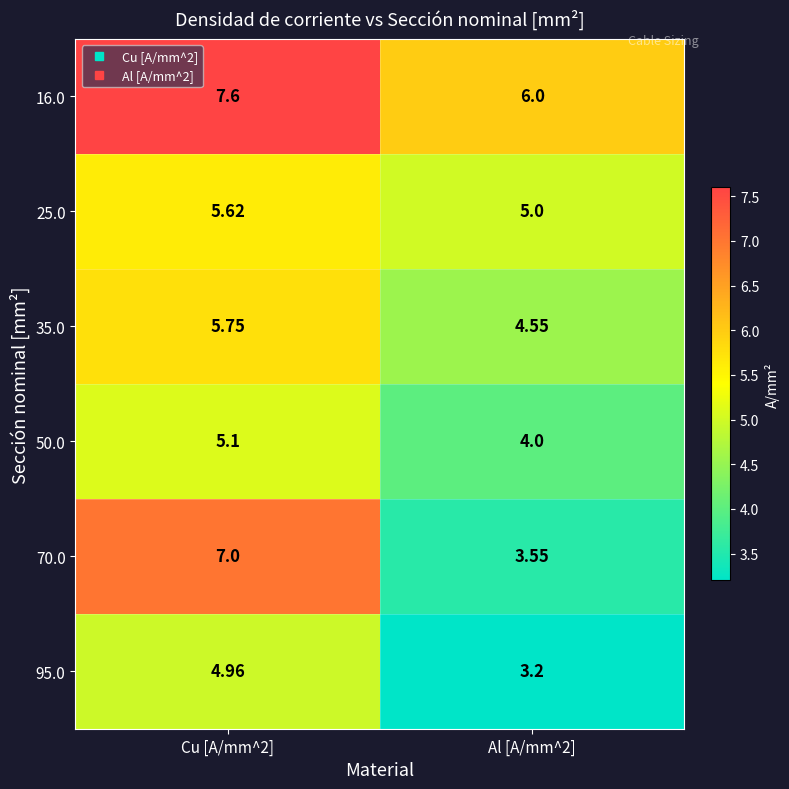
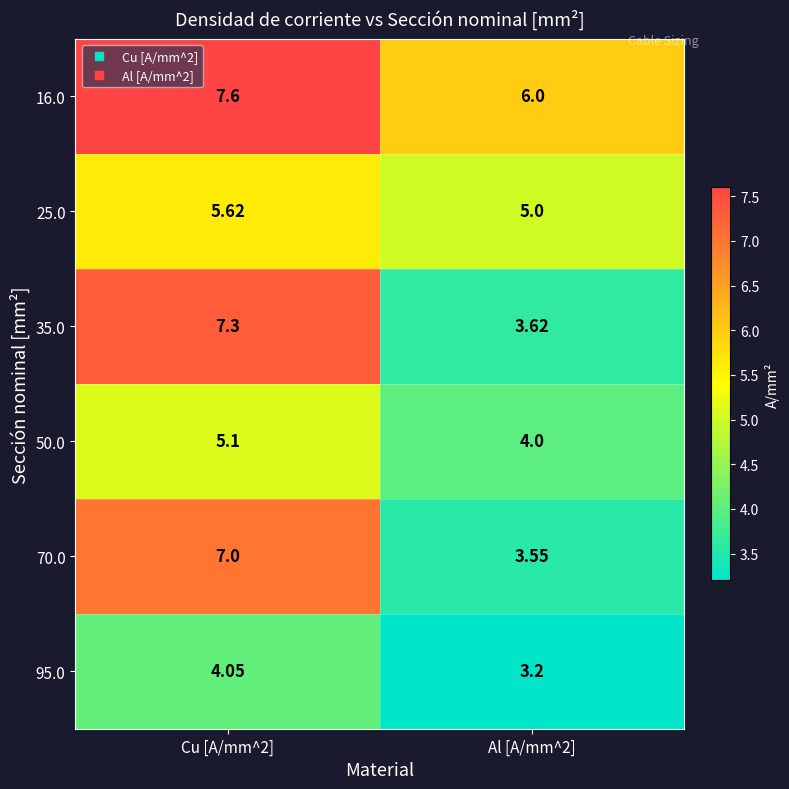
35.0, Cu [A/mm^2]: 5.75 -> 7.3
35.0, Al [A/mm^2]: 4.55 -> 3.62
95.0, Cu [A/mm^2]: 4.96 -> 4.05
